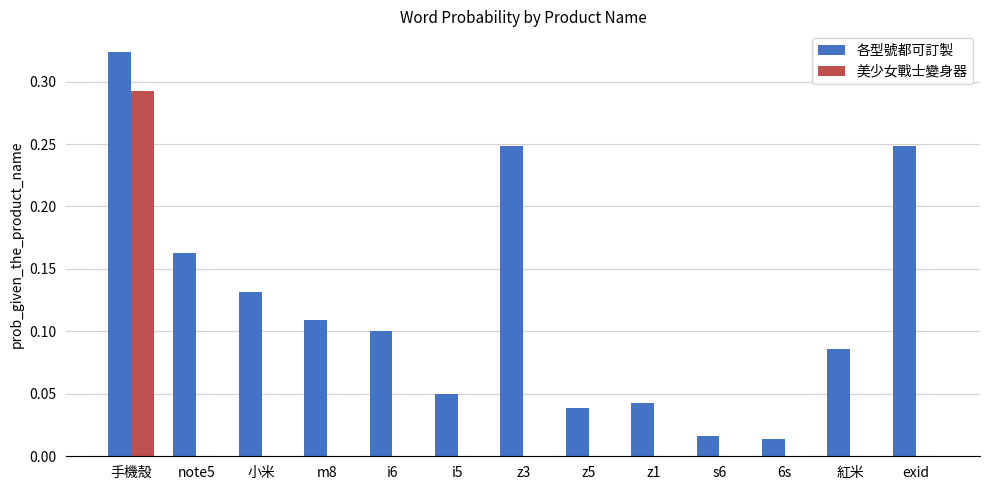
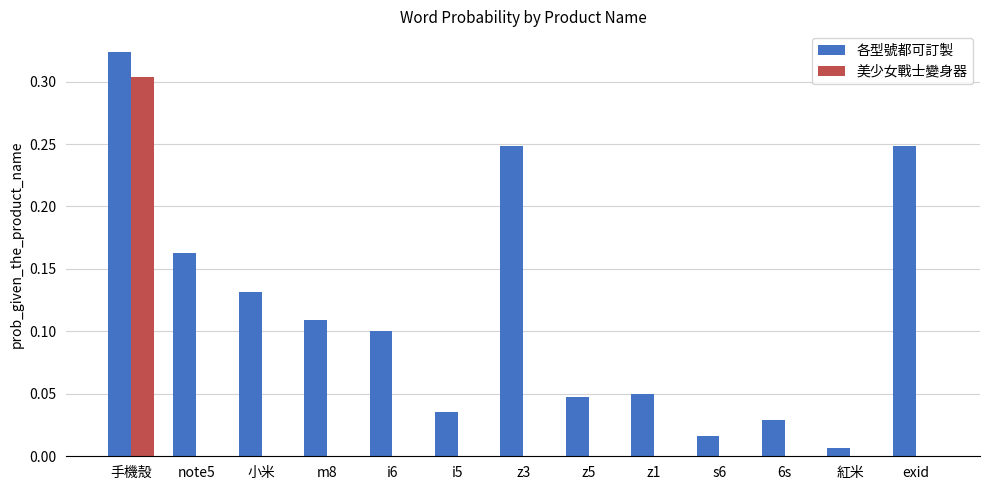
美少女戰士變身器, 手機殼: 0.293 -> 0.303
各型號都可訂製, i5: 0.050 -> 0.035
各型號都可訂製, z5: 0.038 -> 0.048
各型號都可訂製, z1: 0.043 -> 0.050
各型號都可訂製, 6s: 0.014 -> 0.029
各型號都可訂製, 紅米: 0.086 -> 0.007
